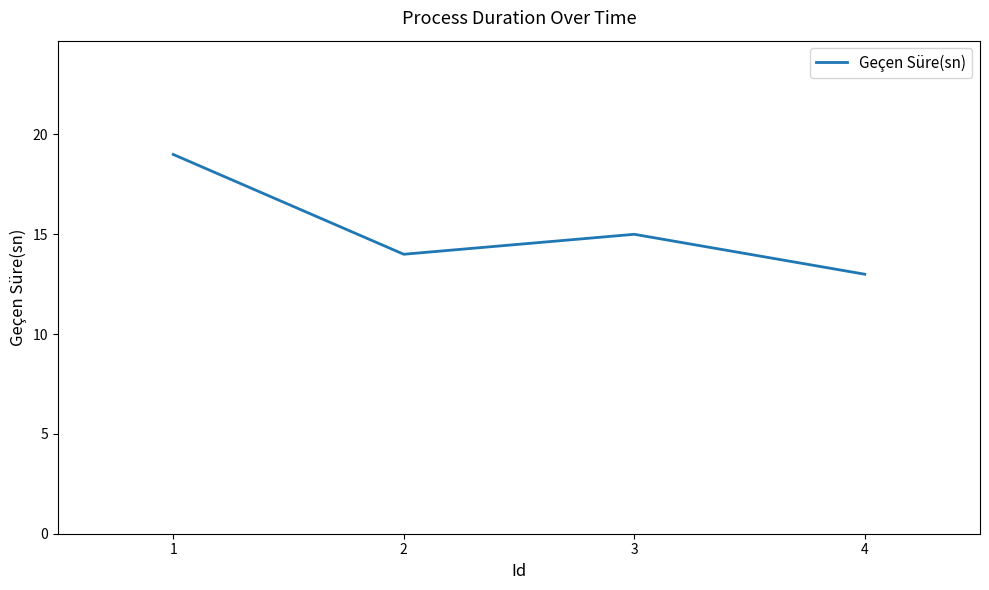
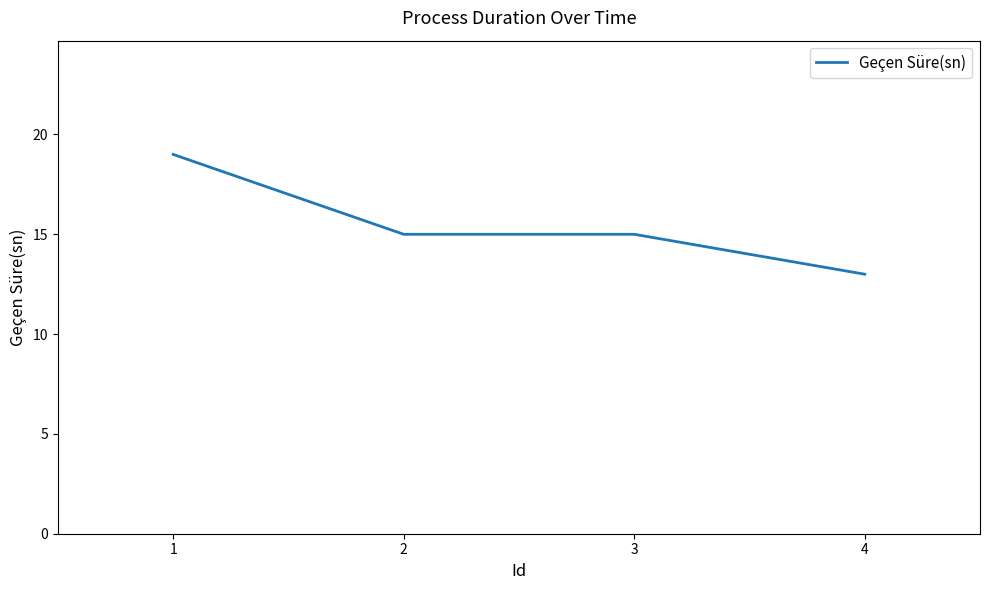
2: 14 -> 15
